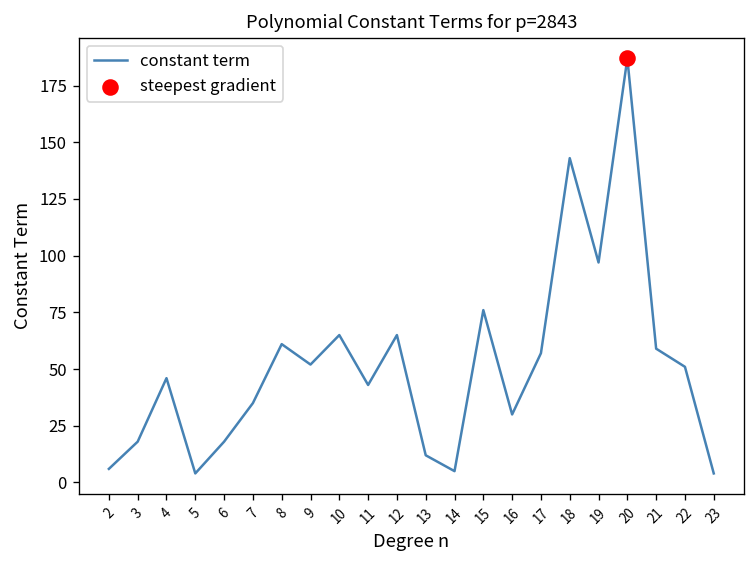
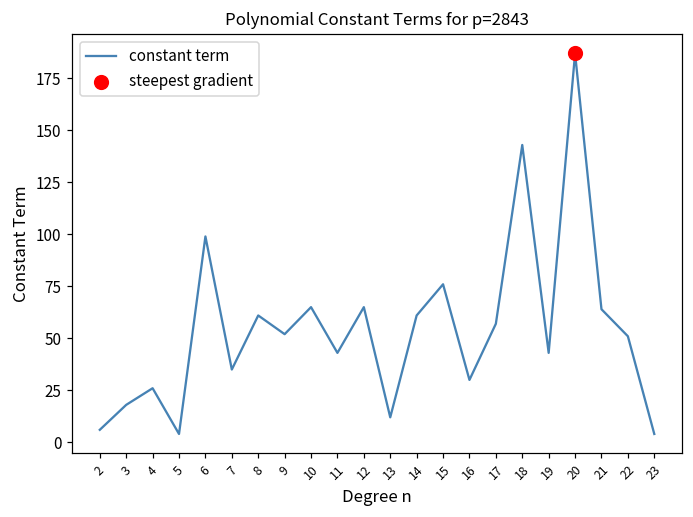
constant term, 4: 46 -> 26
constant term, 6: 18 -> 99
constant term, 14: 5 -> 61
constant term, 19: 97 -> 43
constant term, 21: 59 -> 64
